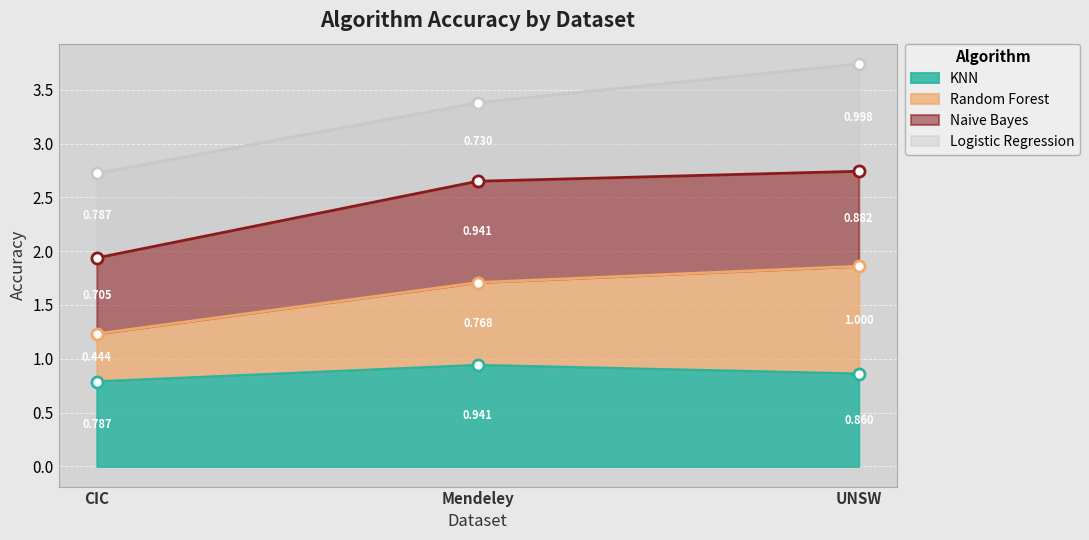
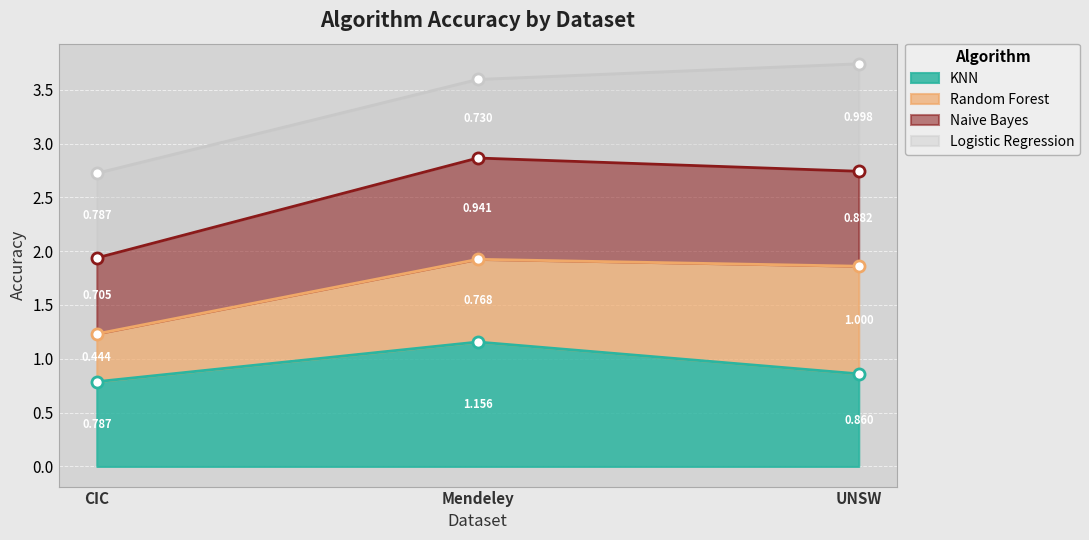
KNN, Mendeley: 0.941 -> 1.156
